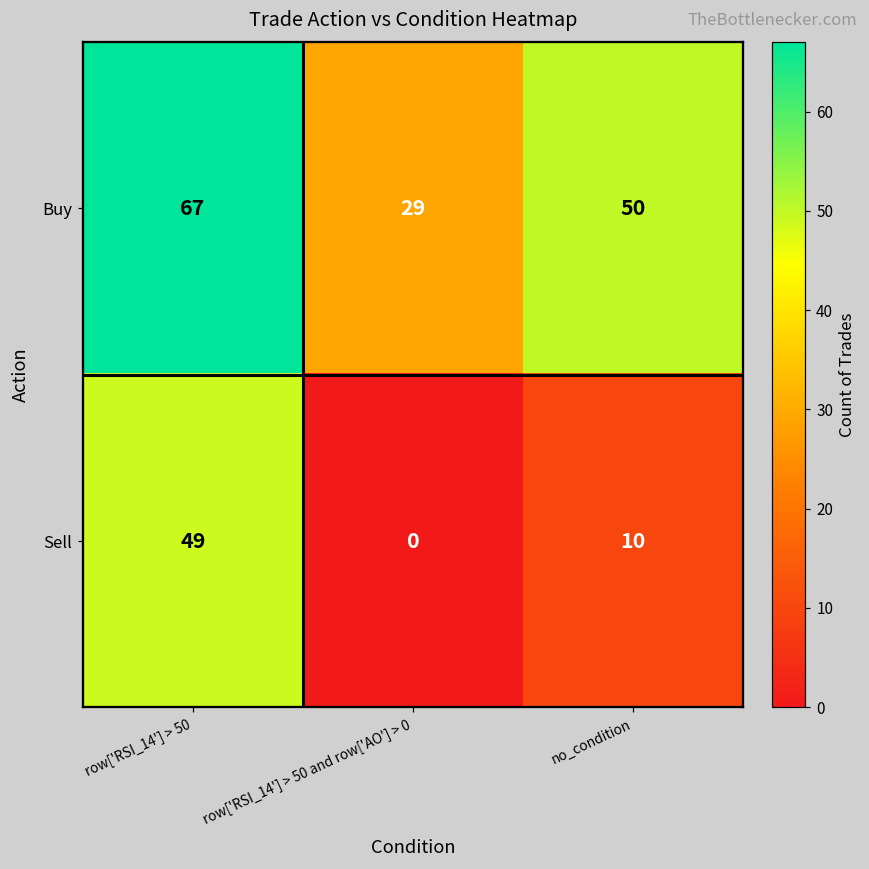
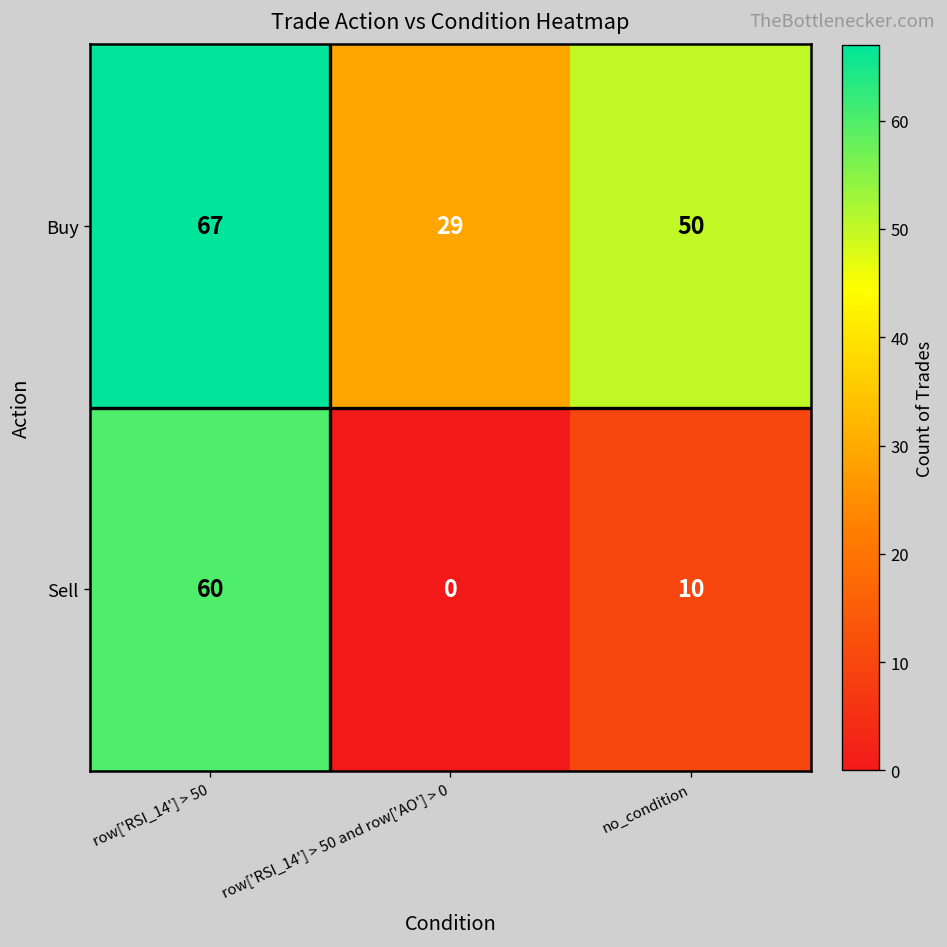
Sell, row['RSI_14'] > 50: 49 -> 60
